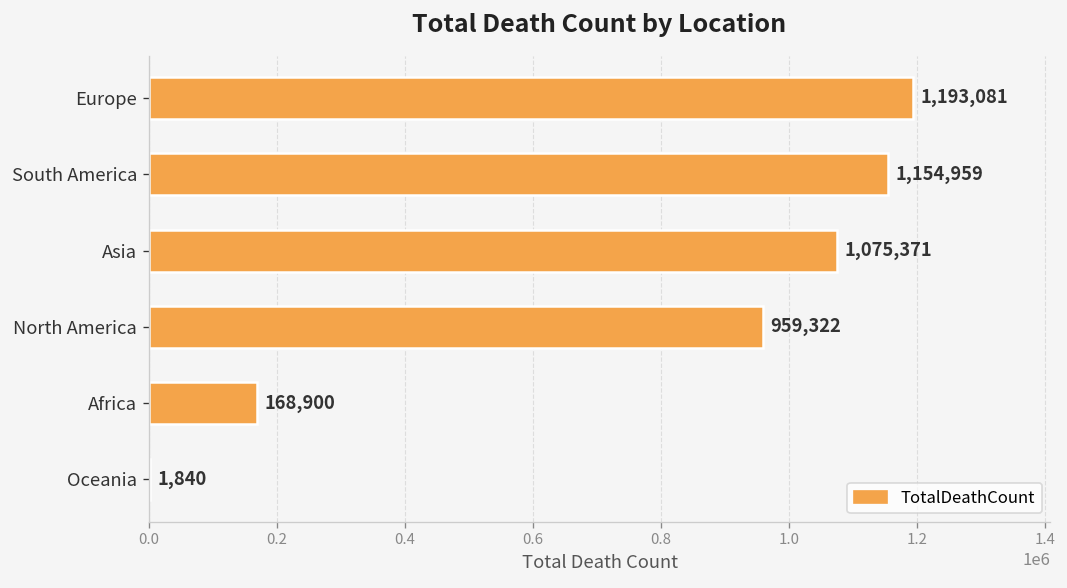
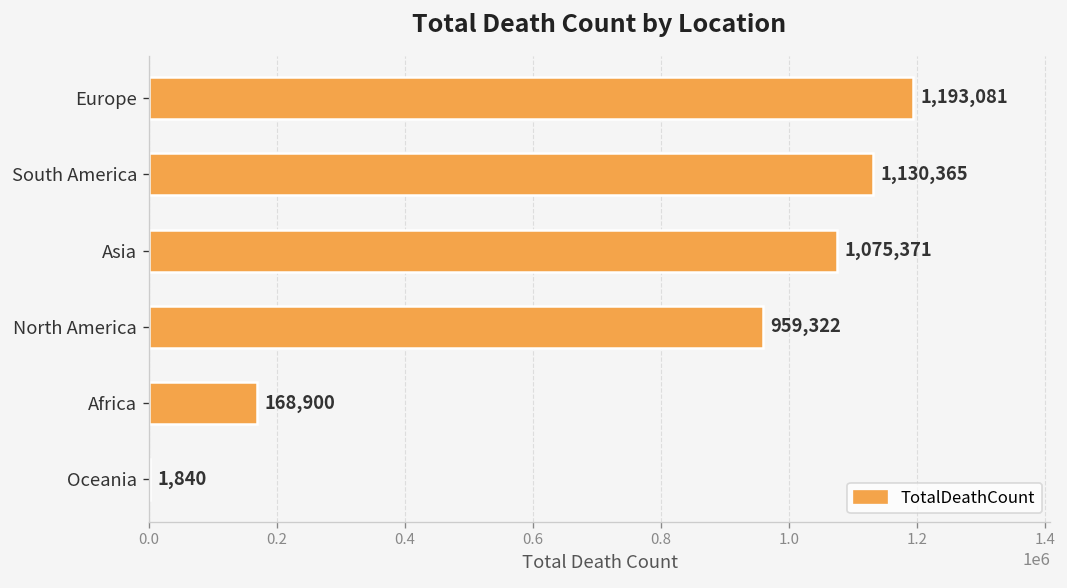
South America: 1,154,959 -> 1,130,365
